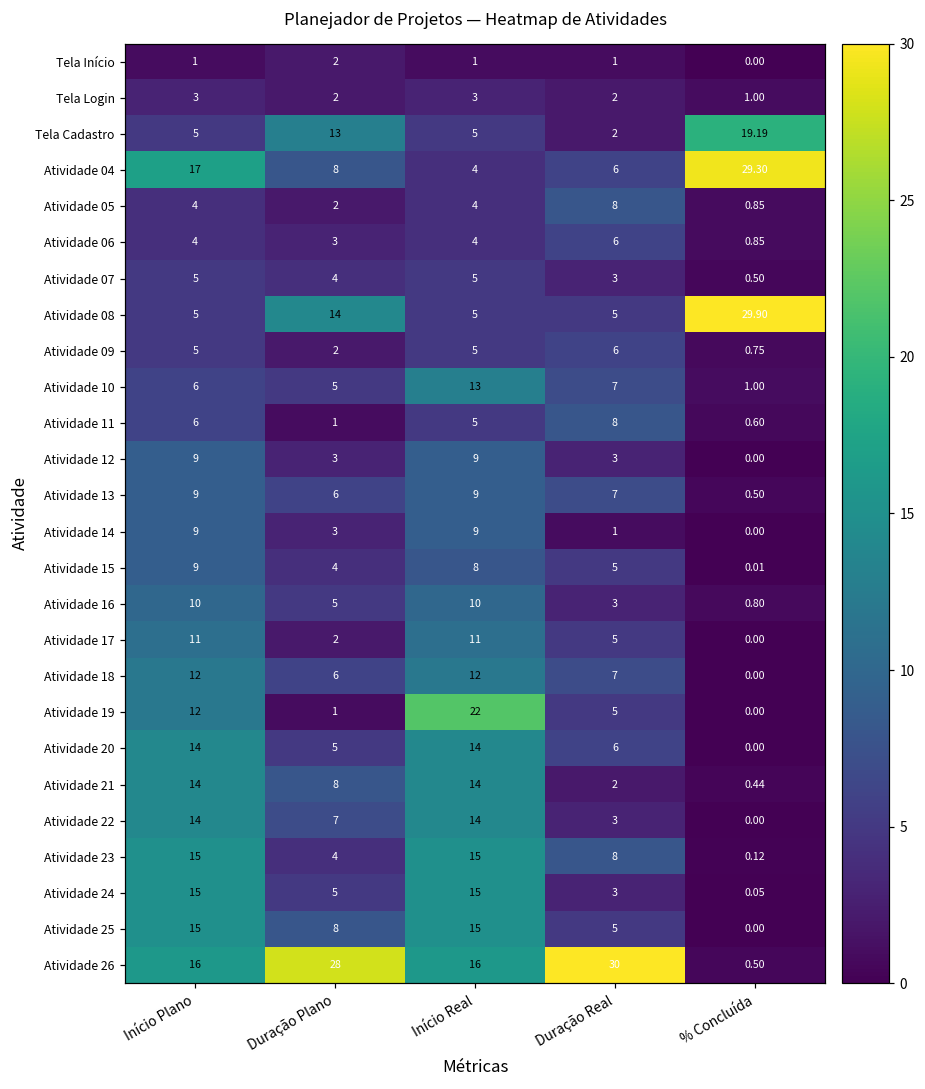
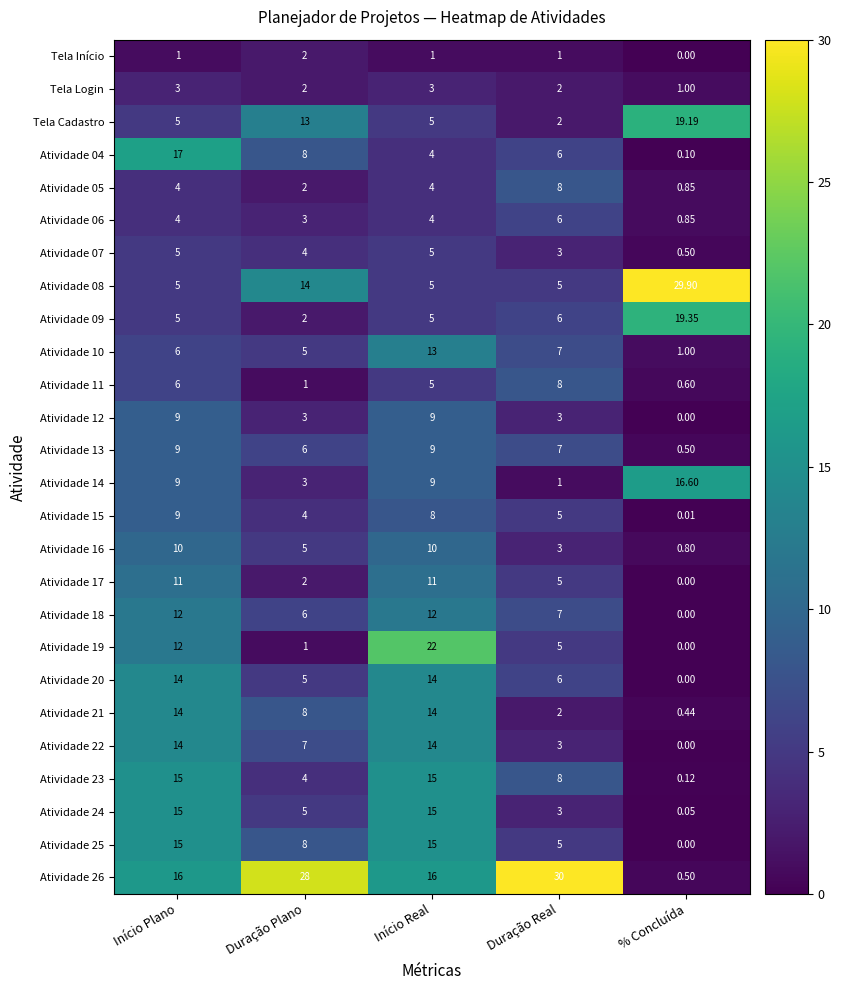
Atividade 04, % Concluída: 29.30 -> 0.10
Atividade 09, % Concluída: 0.75 -> 19.35
Atividade 14, % Concluída: 0.00 -> 16.60
